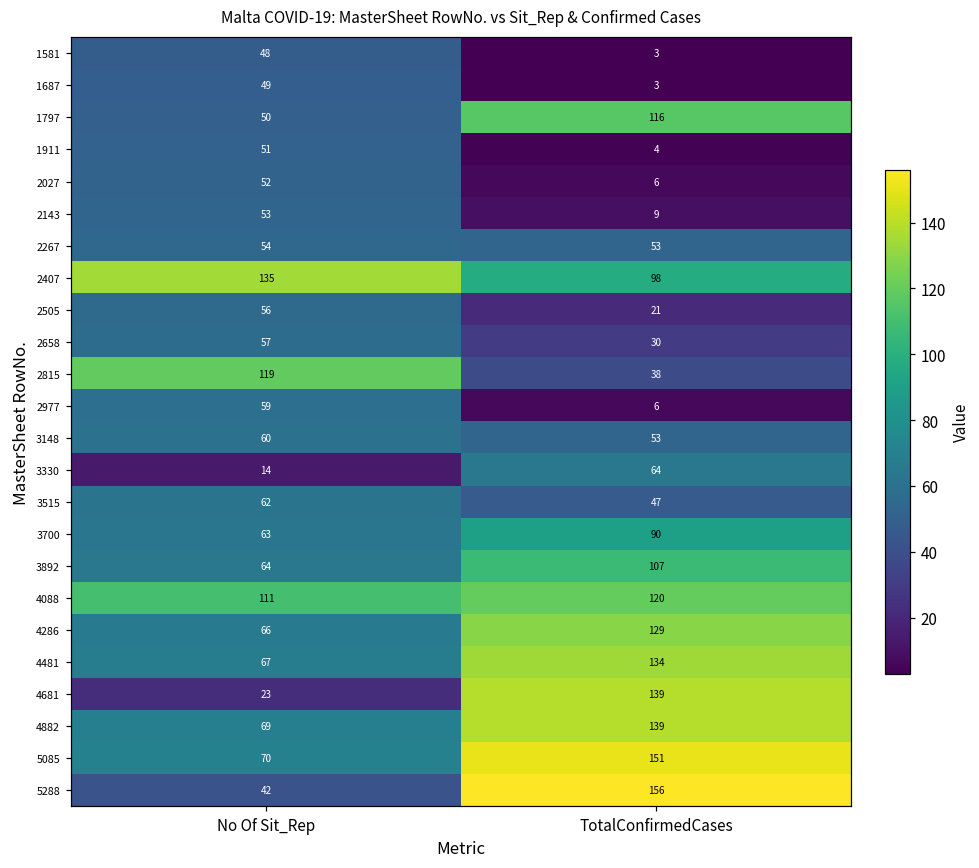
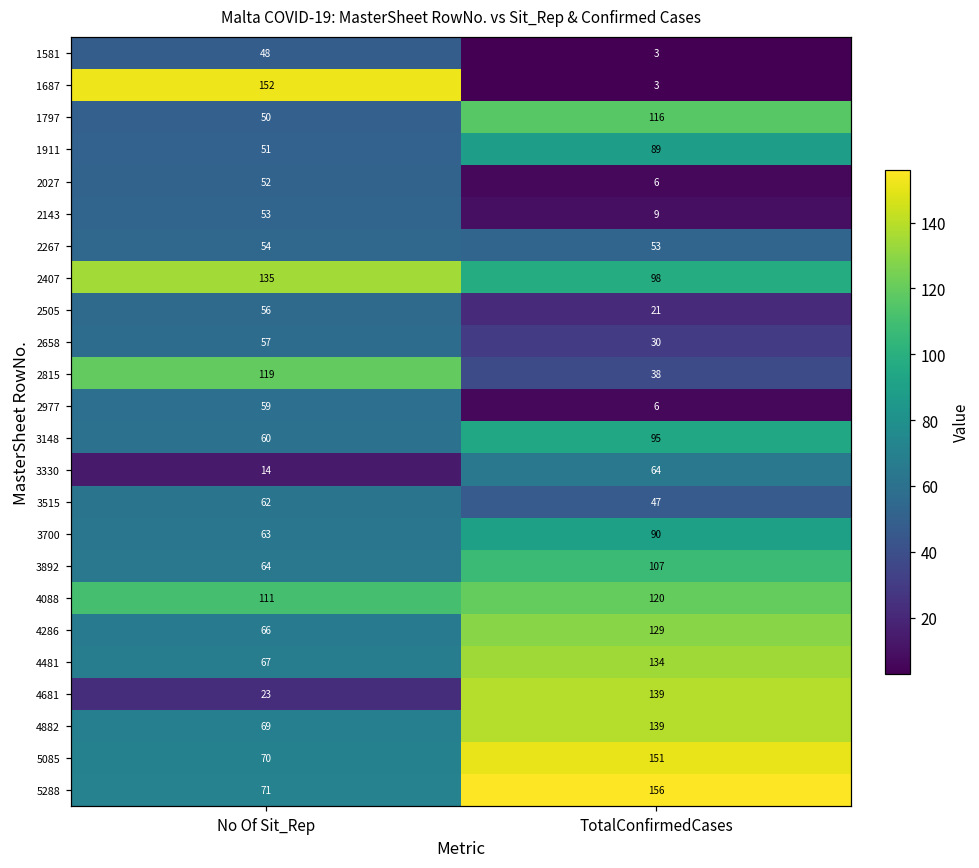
1687, No Of Sit_Rep: 49 -> 152
1911, TotalConfirmedCases: 4 -> 89
3148, TotalConfirmedCases: 53 -> 95
5288, No Of Sit_Rep: 42 -> 71
